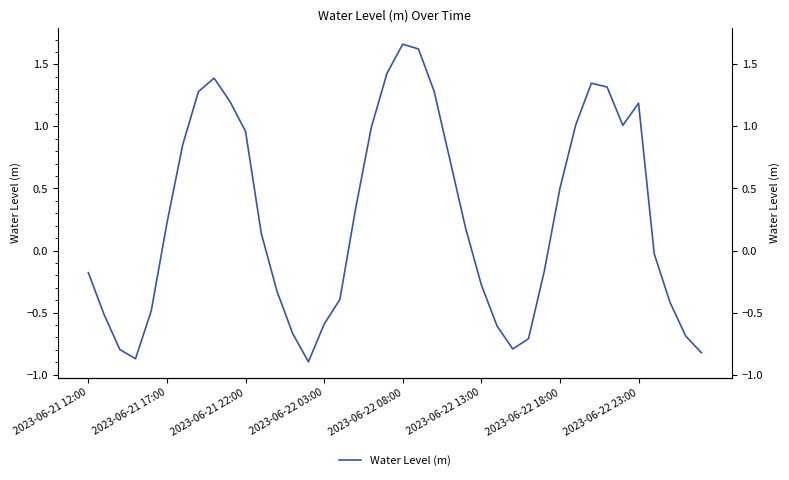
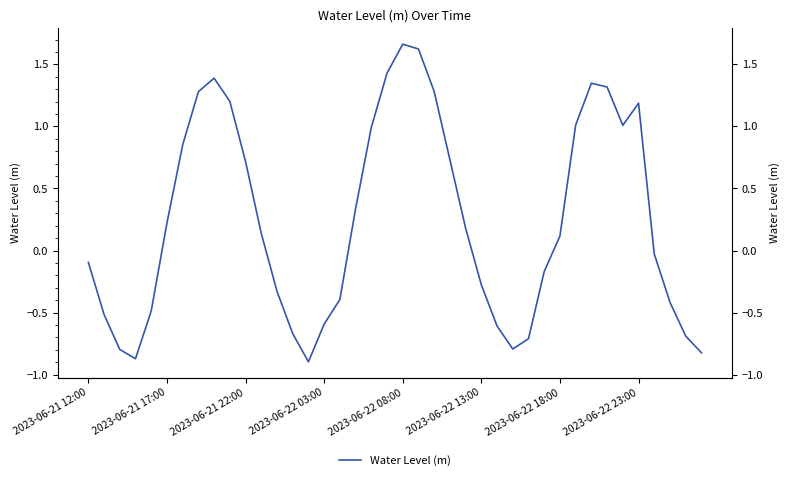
2023-06-21 12:00: -0.18 -> -0.10
2023-06-21 22:00: 0.96 -> 0.72
2023-06-22 18:00: 0.50 -> 0.12
